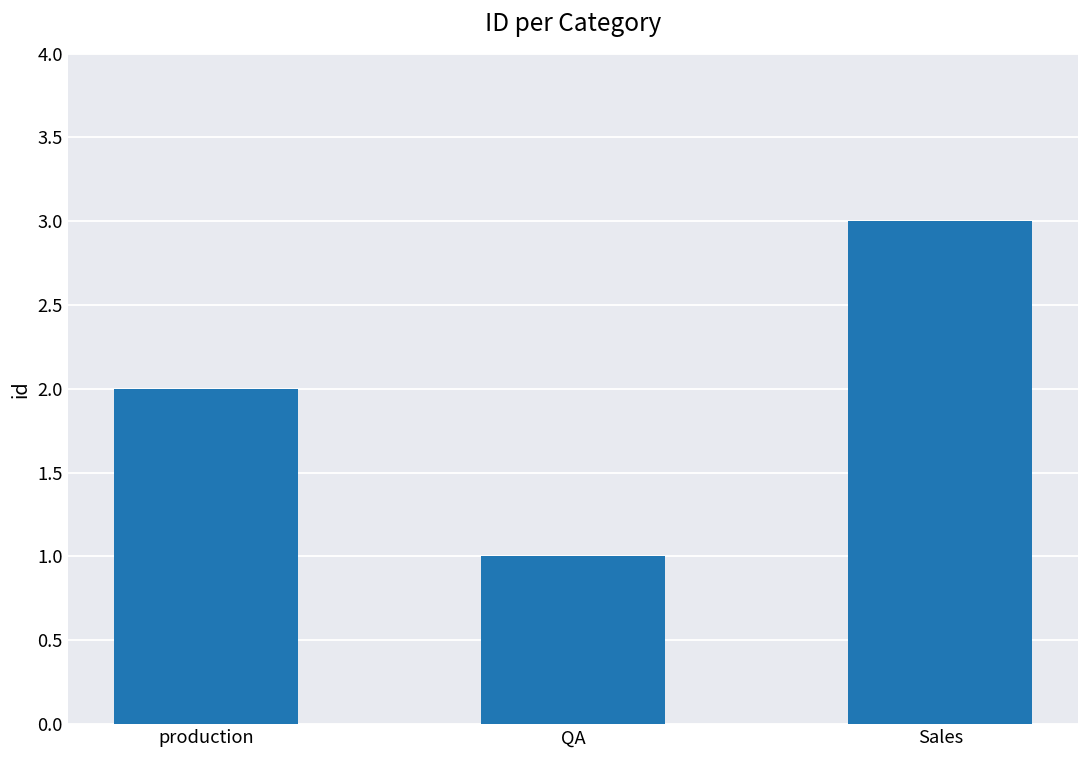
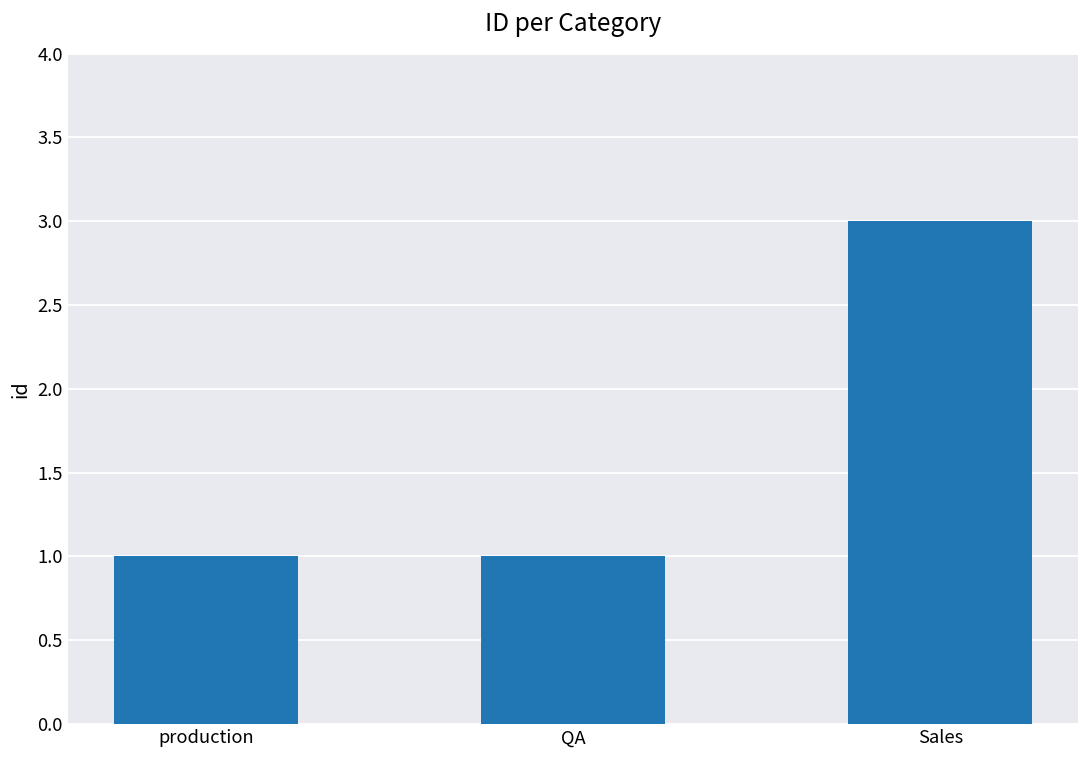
production: 2 -> 1
